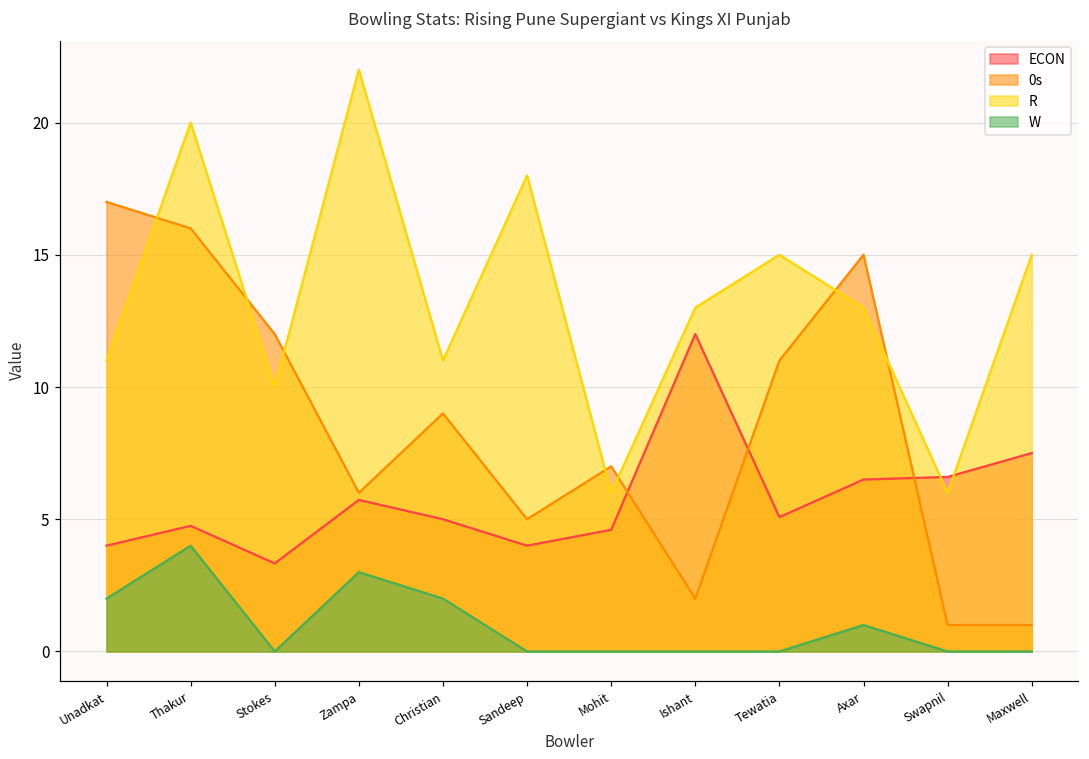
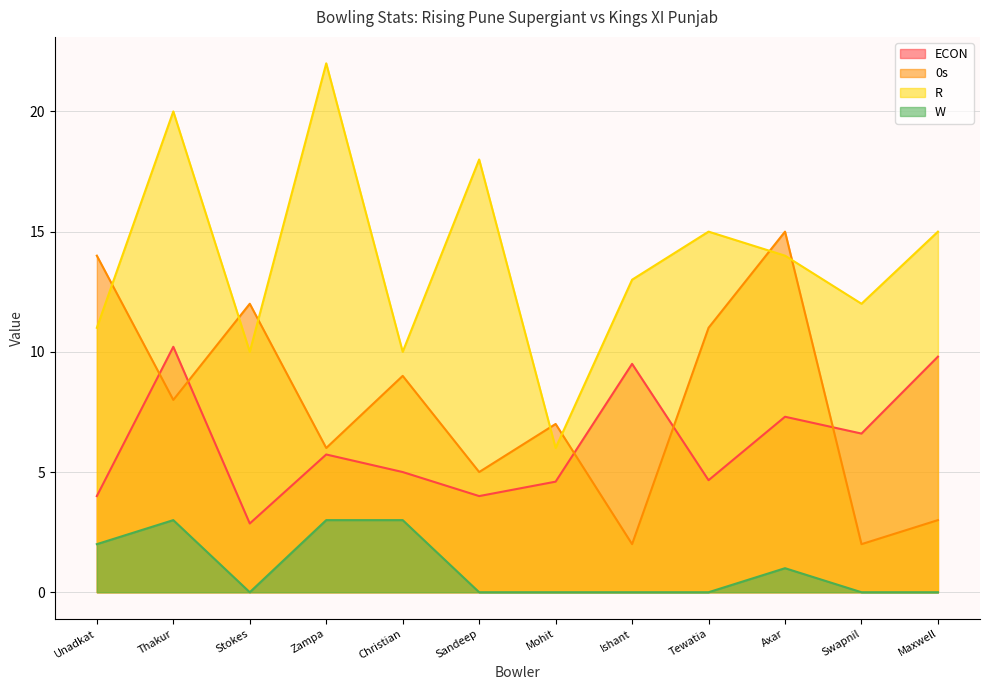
0s, Unadkat: 17 -> 14
ECON, Thakur: 4.8 -> 10.2
0s, Thakur: 16 -> 8
W, Thakur: 4 -> 3
ECON, Stokes: 3.3 -> 2.9
R, Christian: 11 -> 10
W, Christian: 2 -> 3
ECON, Ishant: 12.0 -> 9.5
ECON, Tewatia: 5.1 -> 4.7
ECON, Axar: 6.5 -> 7.3
R, Axar: 13 -> 14
0s, Swapnil: 1 -> 2
R, Swapnil: 6 -> 12
ECON, Maxwell: 7.5 -> 9.8
0s, Maxwell: 1 -> 3
